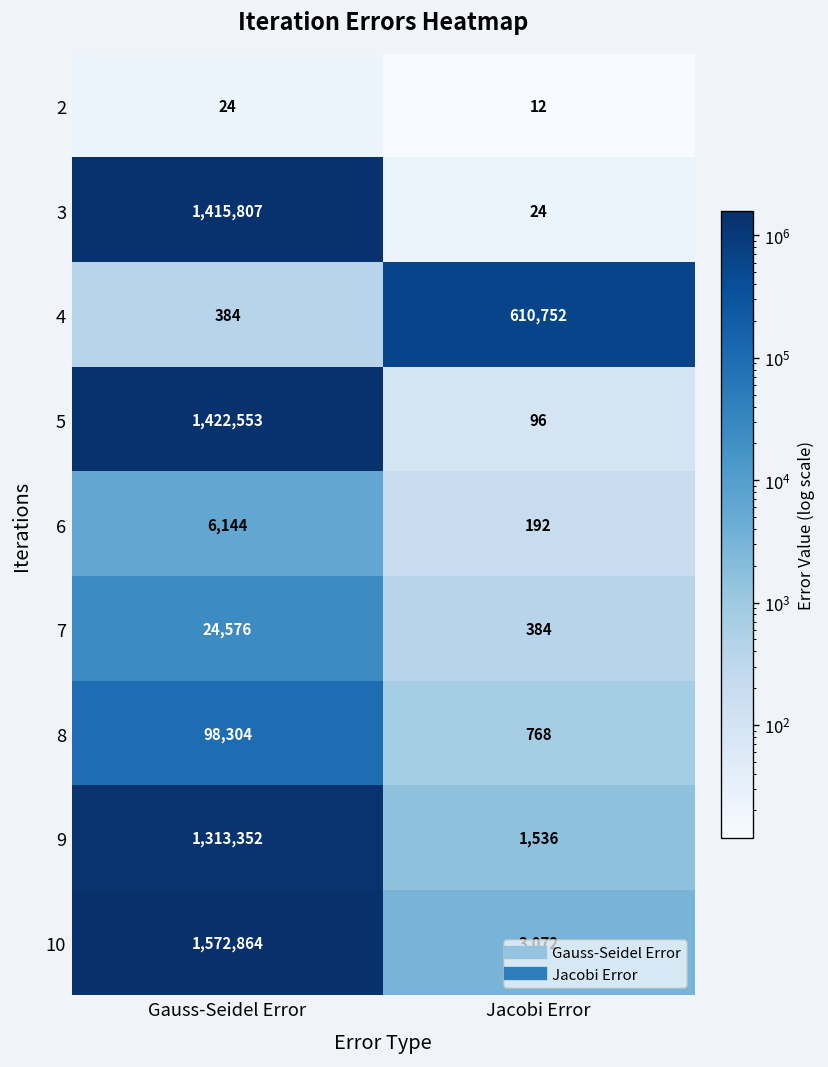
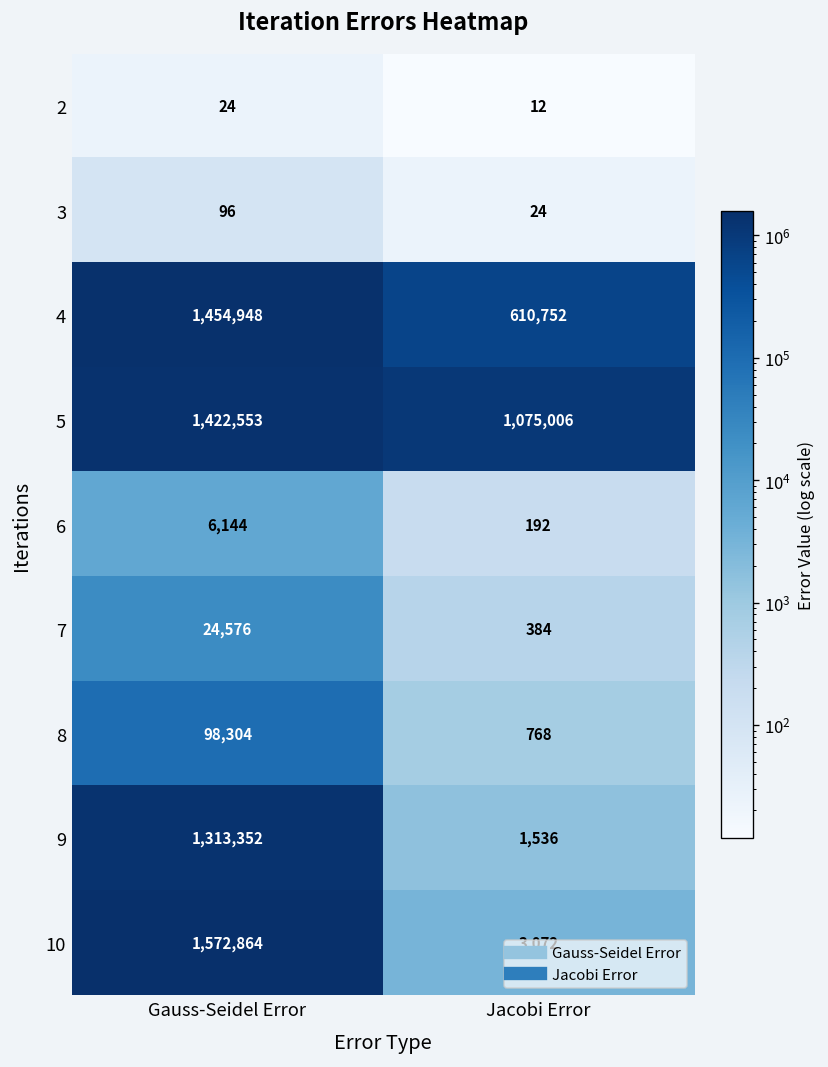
3, Gauss-Seidel Error: 1,415,807 -> 96
4, Gauss-Seidel Error: 384 -> 1,454,948
5, Jacobi Error: 96 -> 1,075,006
